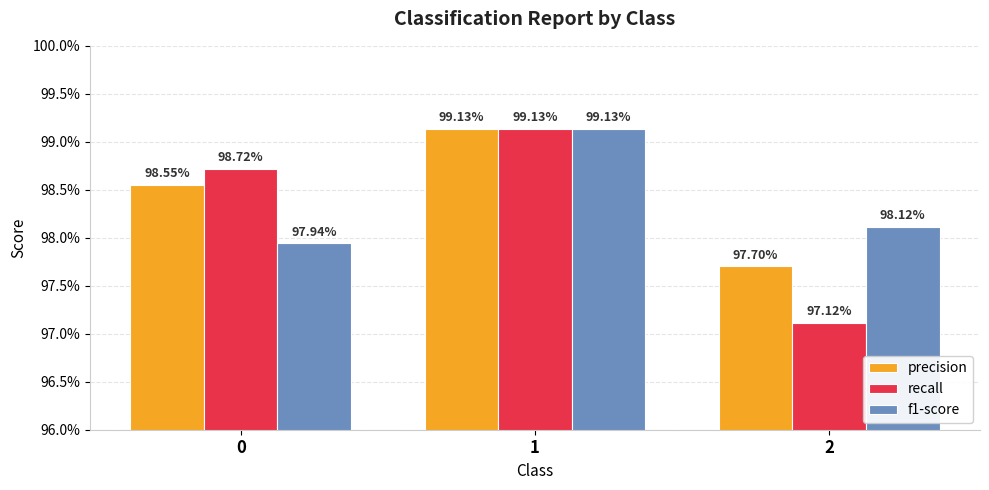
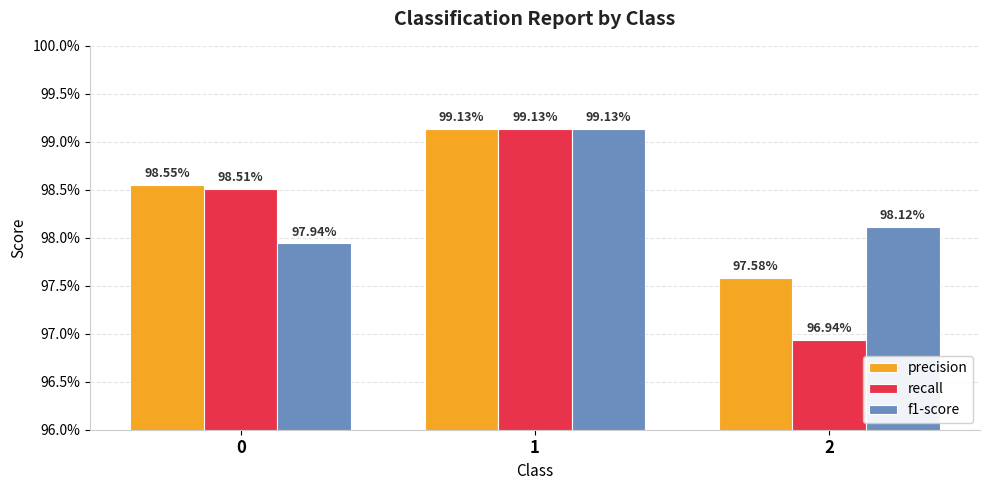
recall, 0: 98.72% -> 98.51%
precision, 2: 97.70% -> 97.58%
recall, 2: 97.12% -> 96.94%
